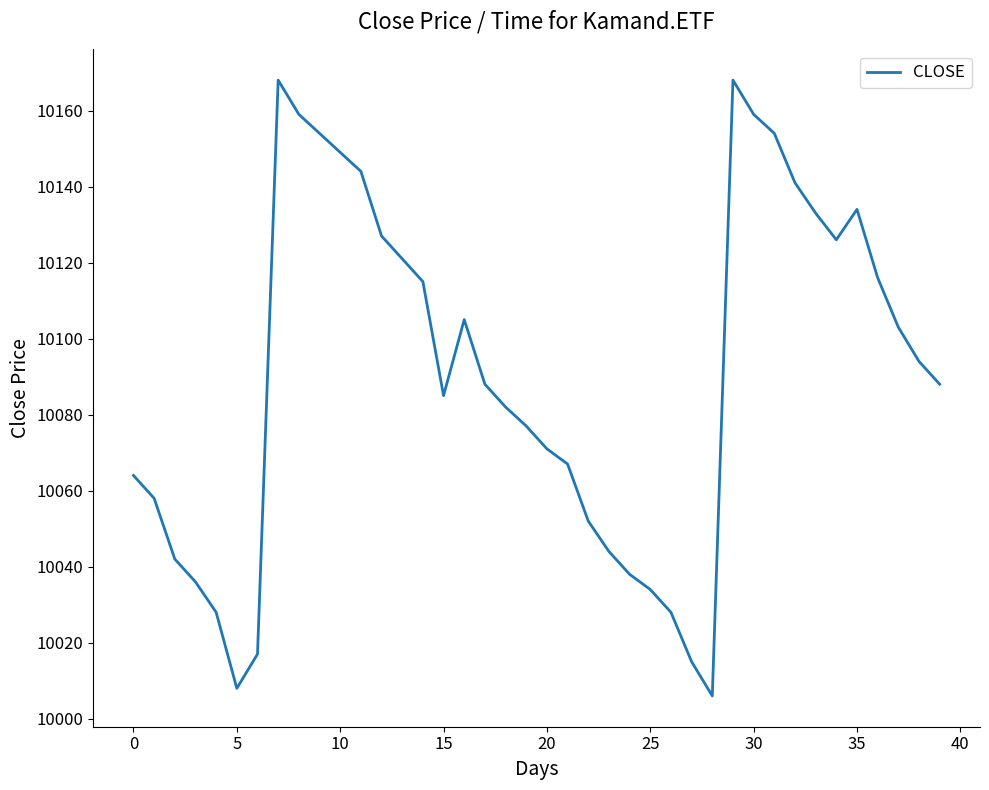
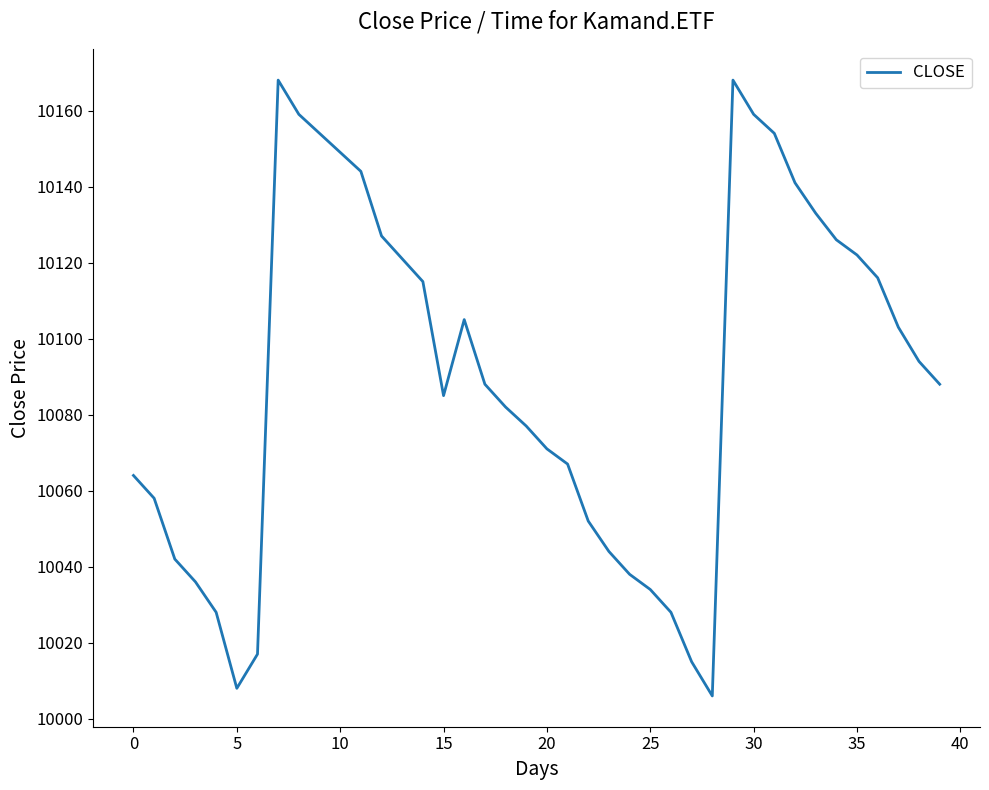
35: 10134 -> 10122
